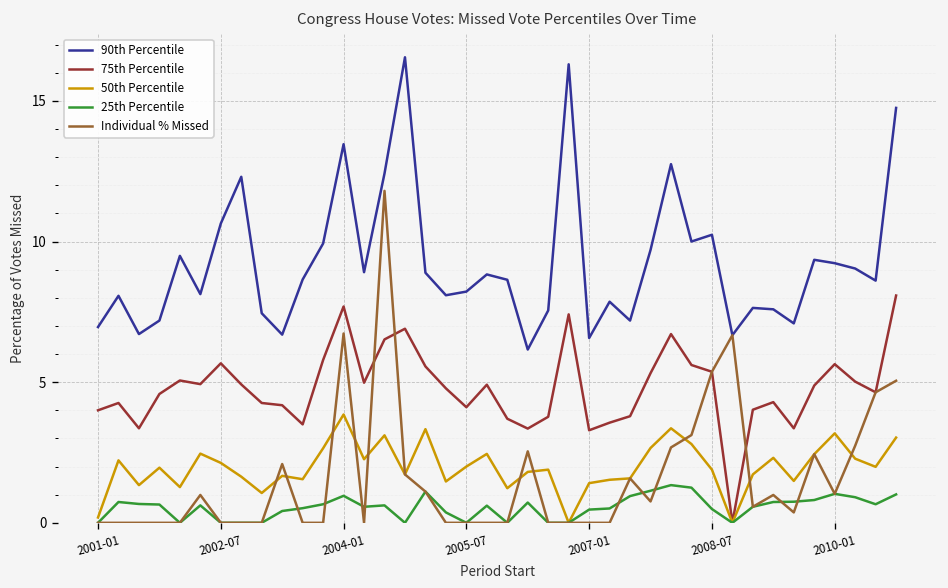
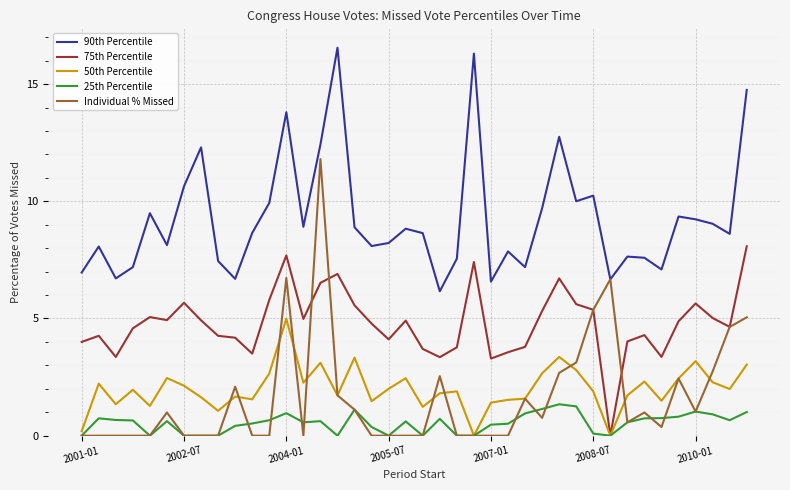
90th Percentile, 2004-01: 13.5 -> 13.8
50th Percentile, 2004-01: 3.9 -> 5.0
25th Percentile, 2008-07: 0.5 -> 0.1
